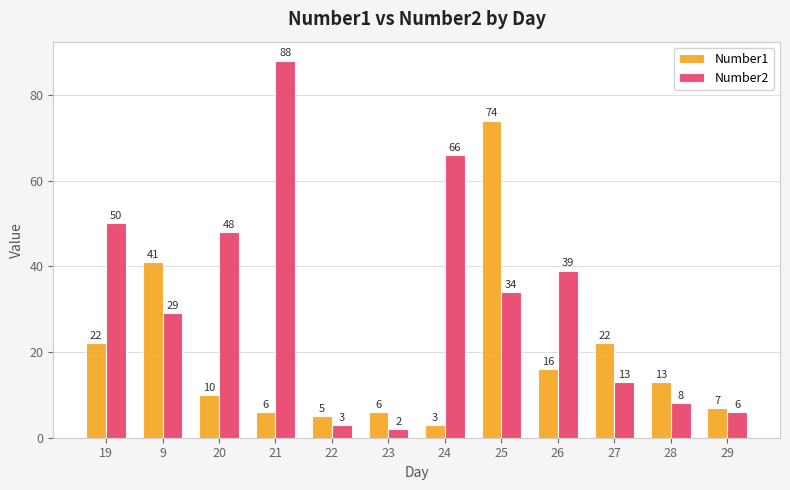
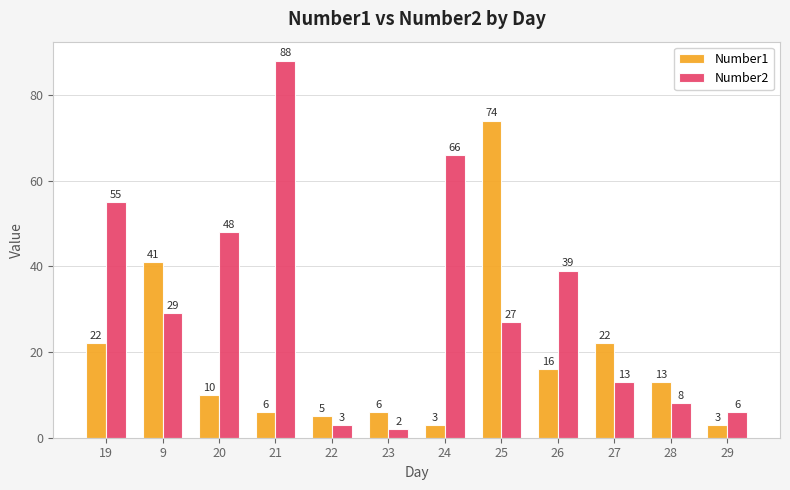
Number2, 19: 50 -> 55
Number2, 25: 34 -> 27
Number1, 29: 7 -> 3
